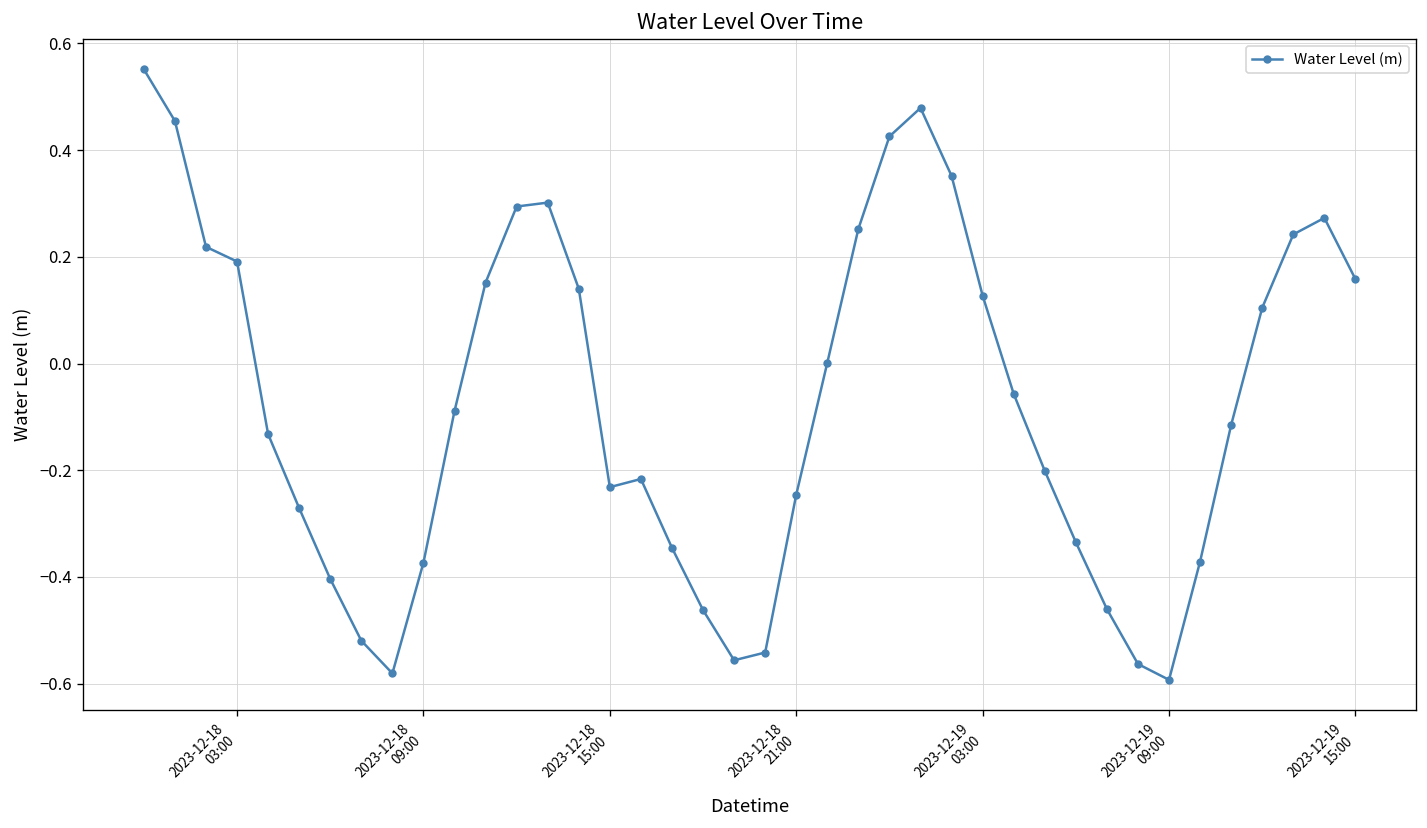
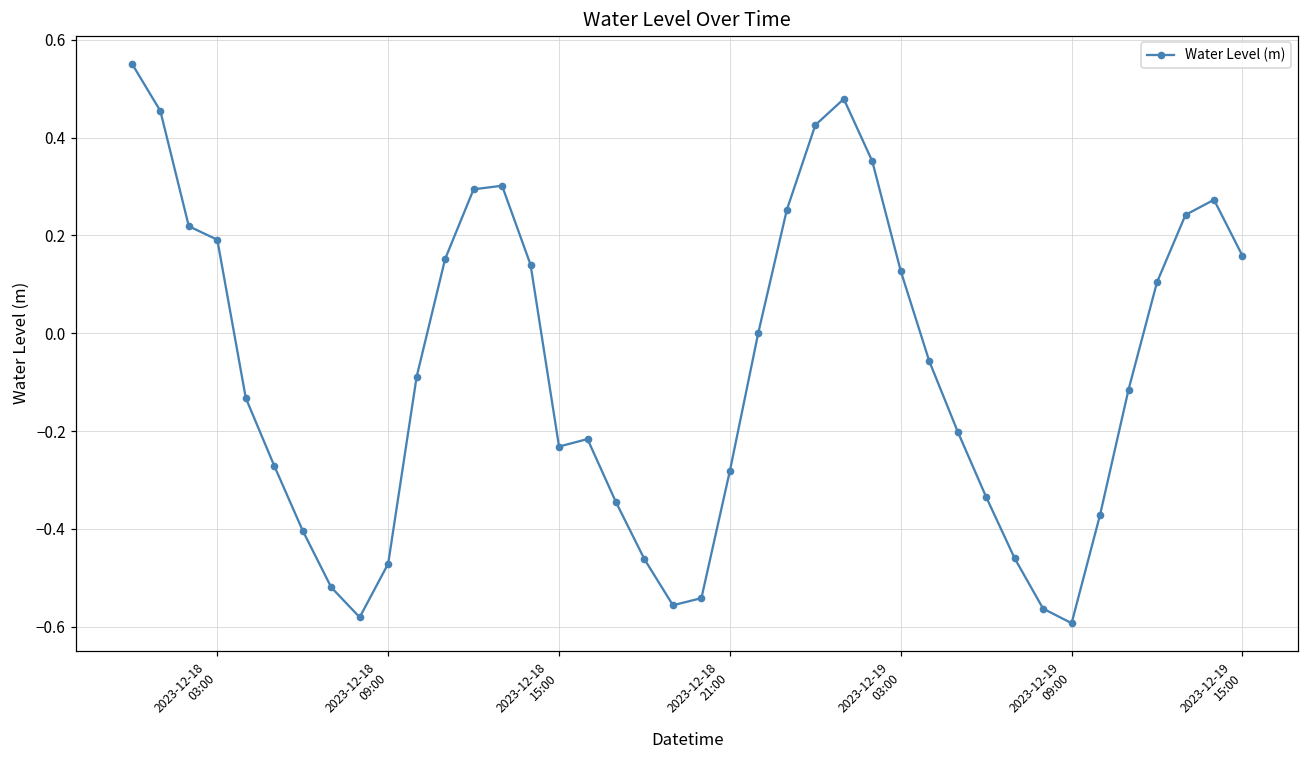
2023-12-18 09:00: -0.37 -> -0.47
2023-12-18 21:00: -0.25 -> -0.28
